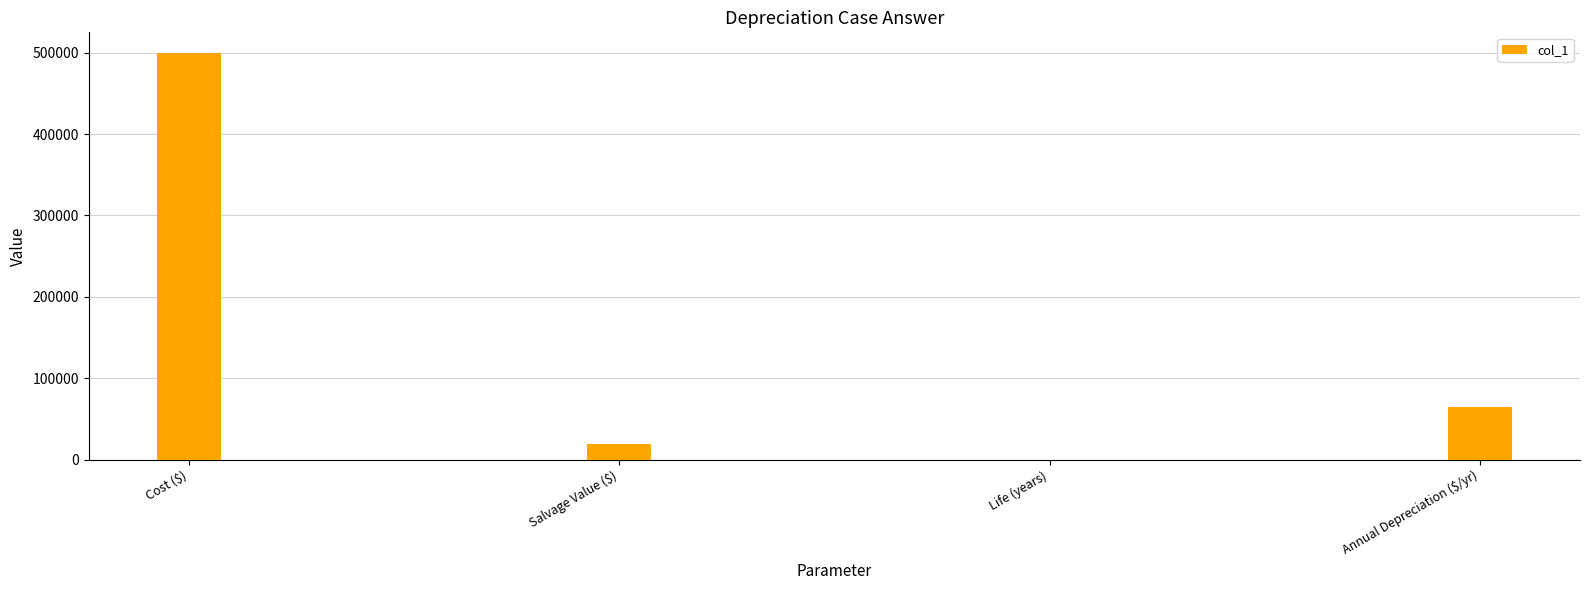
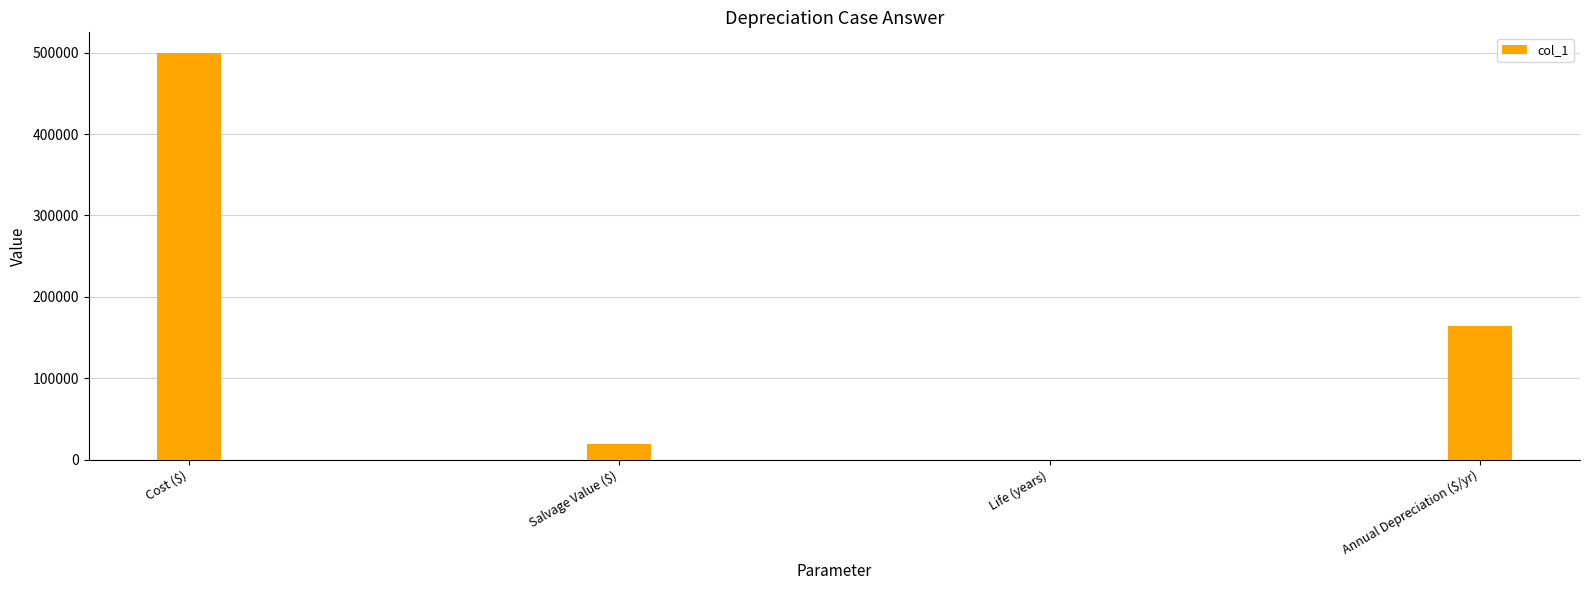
Annual Depreciation ($/yr): 60000 -> 160000
